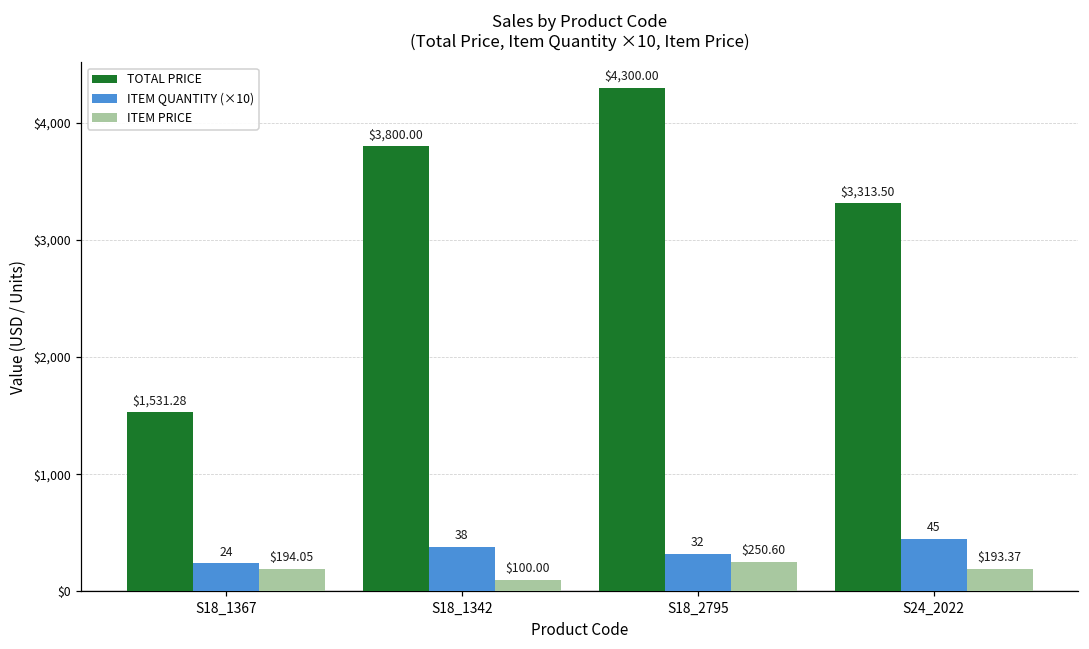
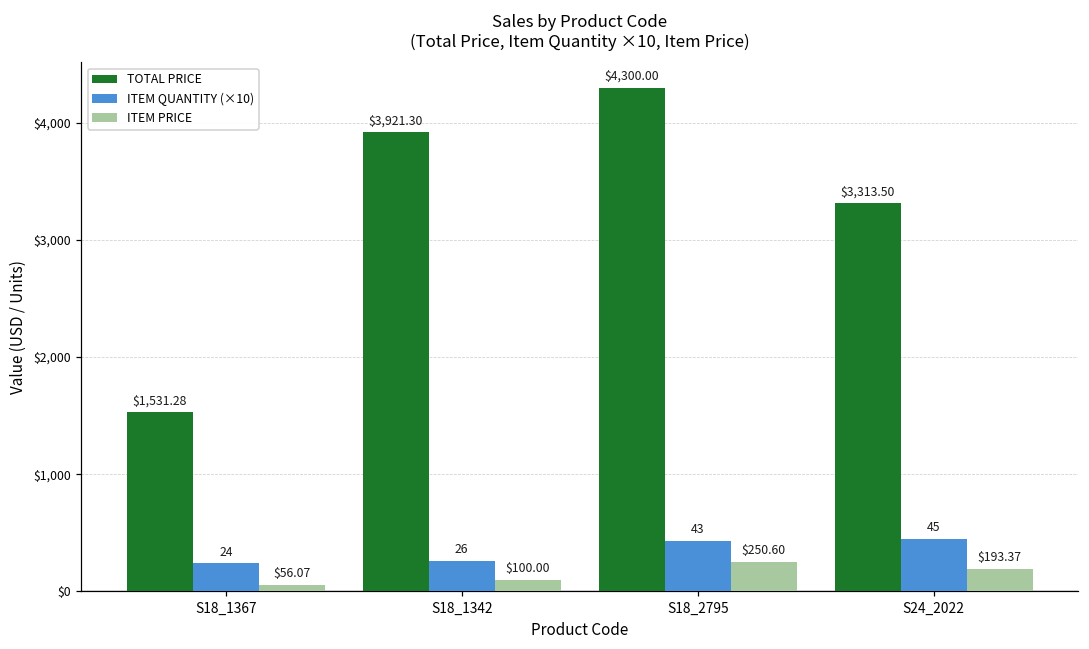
ITEM PRICE, S18_1367: $194.05 -> $56.07
TOTAL PRICE, S18_1342: $3,800.00 -> $3,921.30
ITEM QUANTITY (×10), S18_1342: 38 -> 26
ITEM QUANTITY (×10), S18_2795: 32 -> 43
